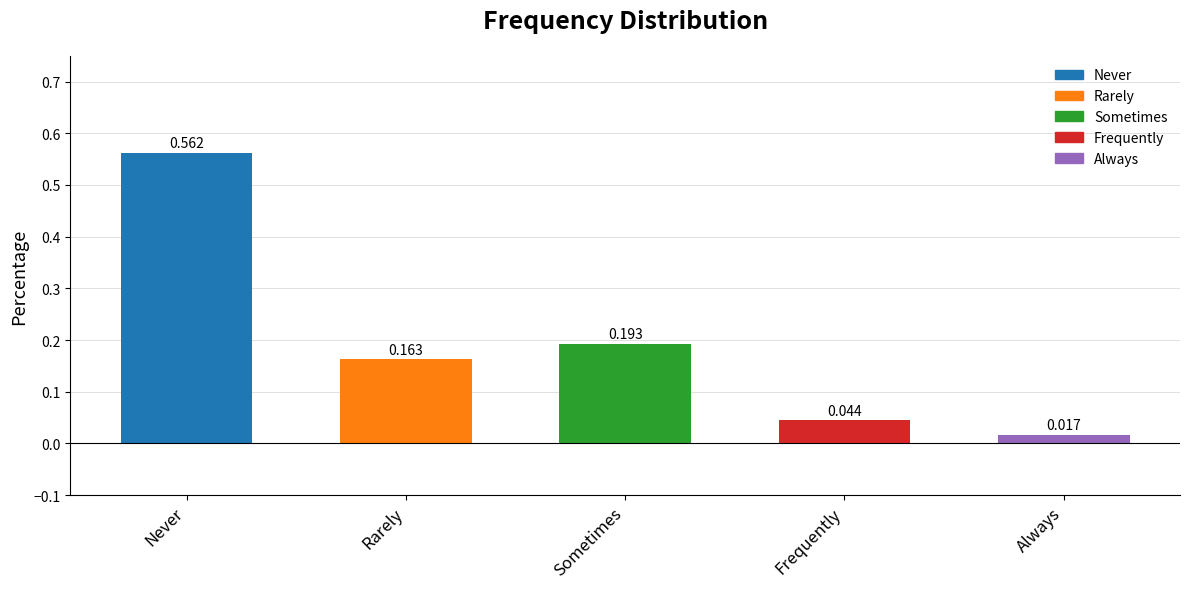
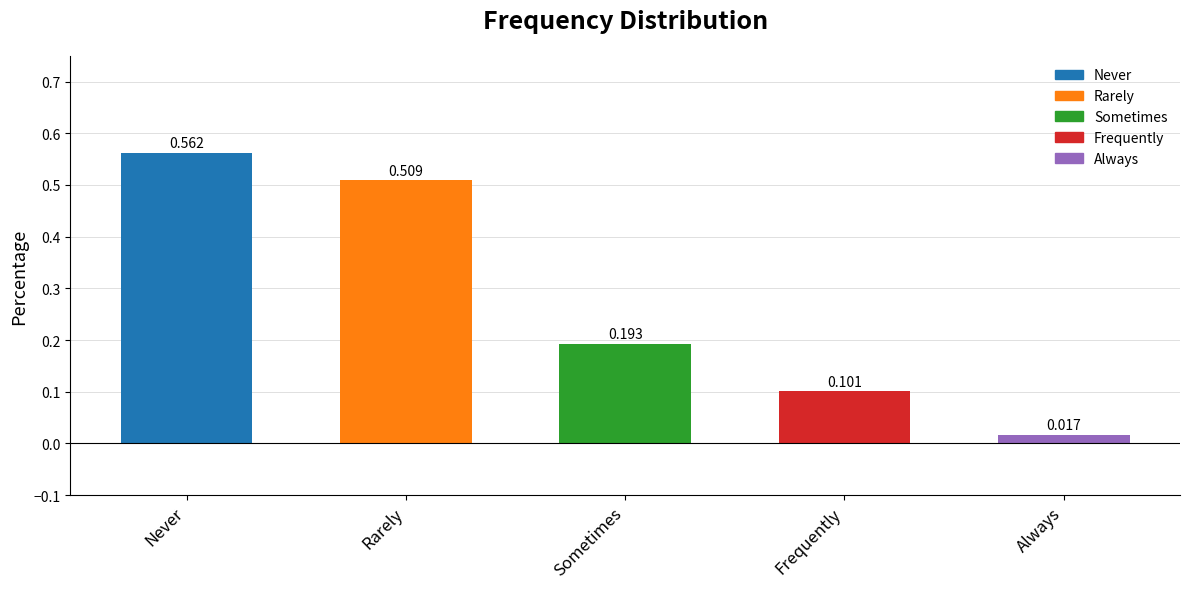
Rarely: 0.163 -> 0.509
Frequently: 0.044 -> 0.101
